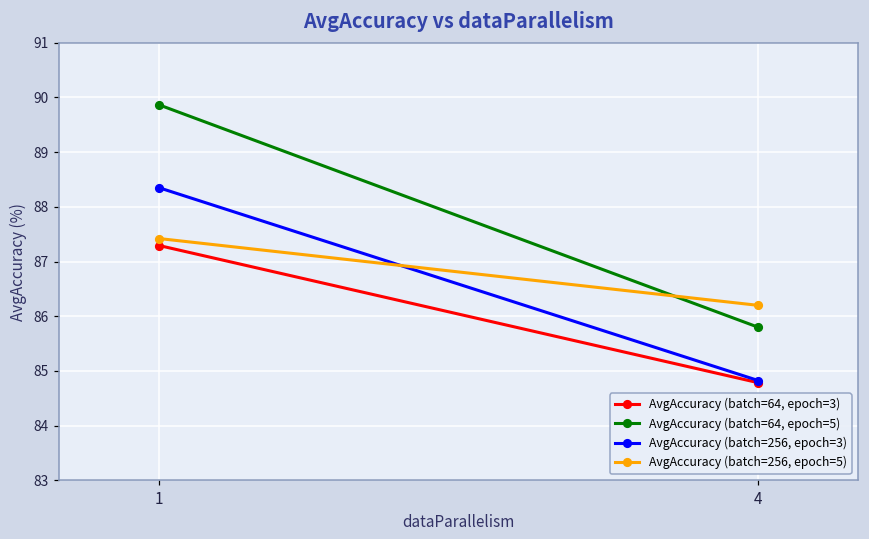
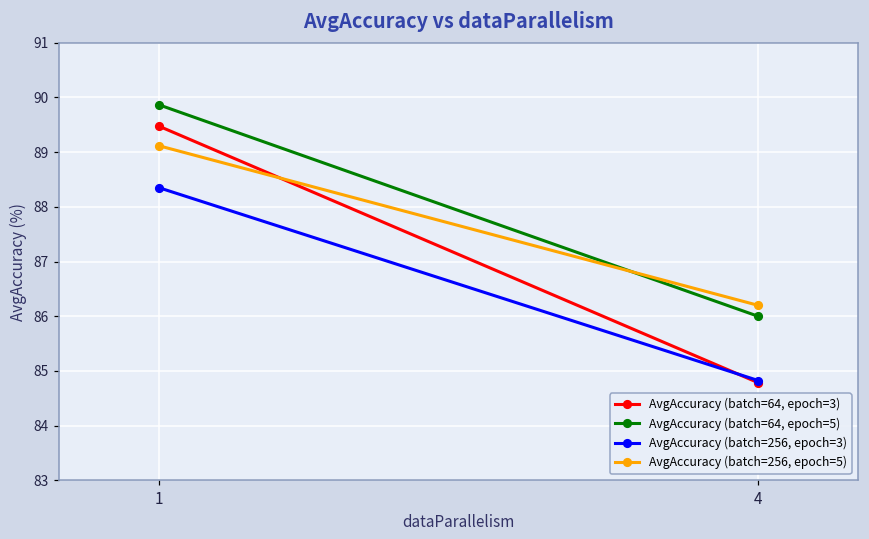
AvgAccuracy (batch=64, epoch=3), 1: 87.3 -> 89.5
AvgAccuracy (batch=256, epoch=5), 1: 87.4 -> 89.1
AvgAccuracy (batch=64, epoch=5), 4: 85.8 -> 86.0
